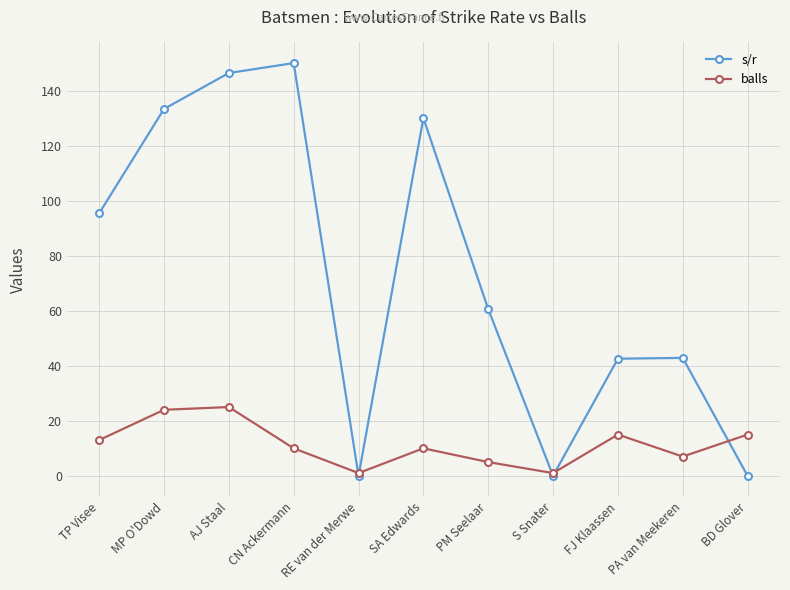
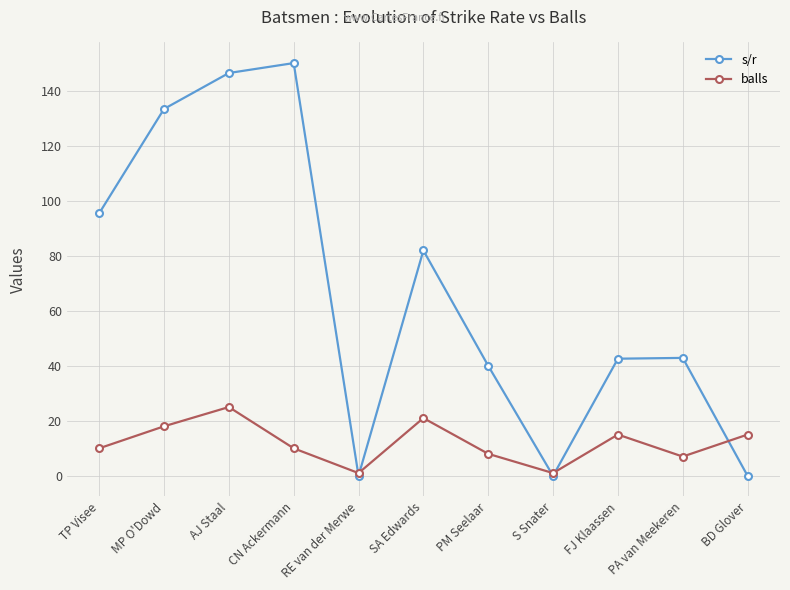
balls, TP Visee: 13 -> 10
balls, MP O'Dowd: 24 -> 18
s/r, SA Edwards: 130 -> 82
balls, SA Edwards: 10 -> 21
s/r, PM Seelaar: 61 -> 40
balls, PM Seelaar: 5 -> 8
